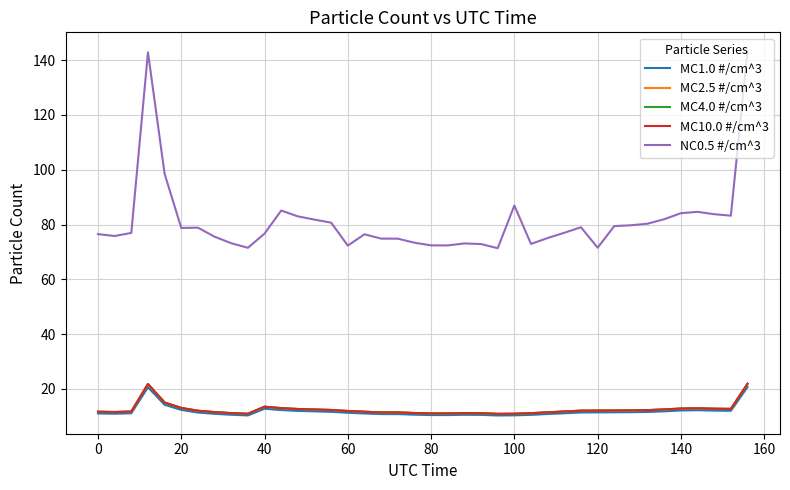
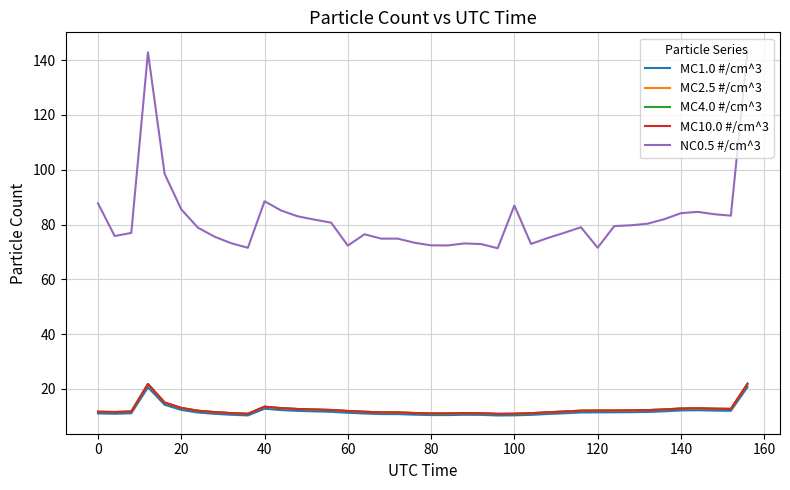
NC0.5 #/cm^3, 0: 76 -> 88
NC0.5 #/cm^3, 20: 79 -> 86
NC0.5 #/cm^3, 40: 77 -> 88
